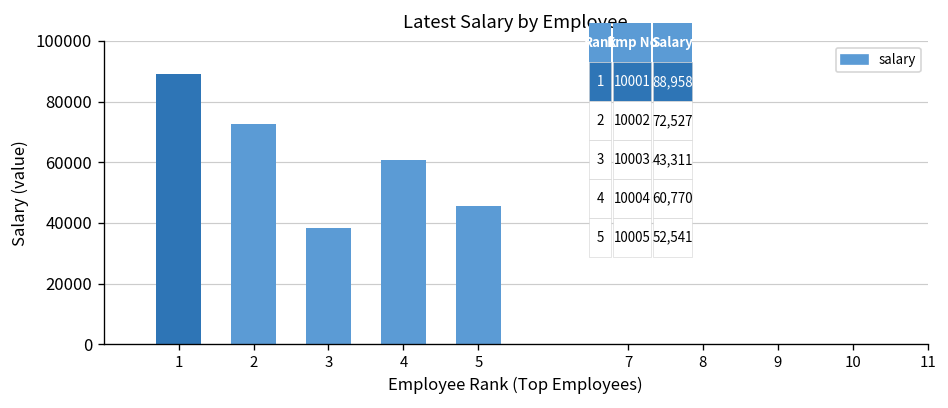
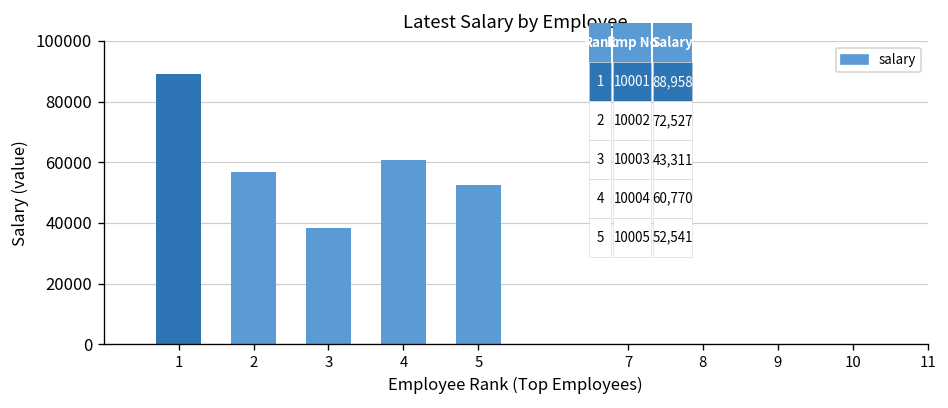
2: 73000 -> 57000
5: 46000 -> 53000
